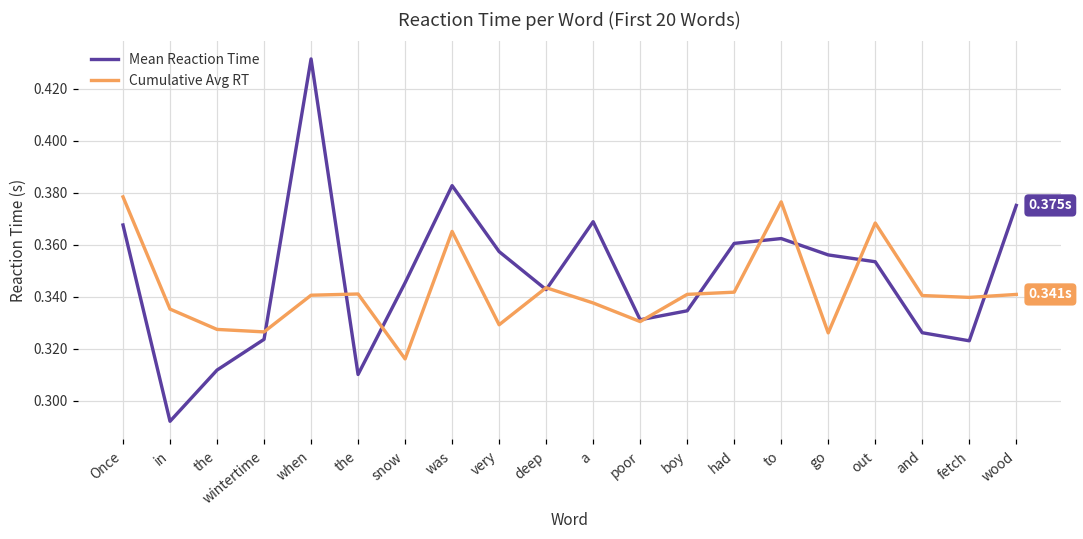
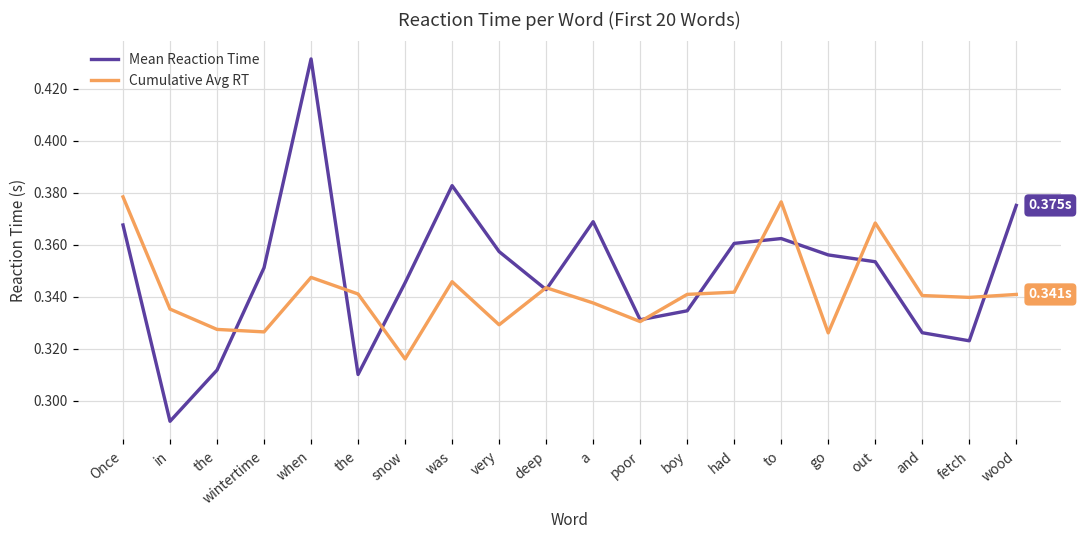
Mean Reaction Time, wintertime: 0.324 -> 0.351
Cumulative Avg RT, when: 0.341 -> 0.347
Cumulative Avg RT, was: 0.365 -> 0.346
